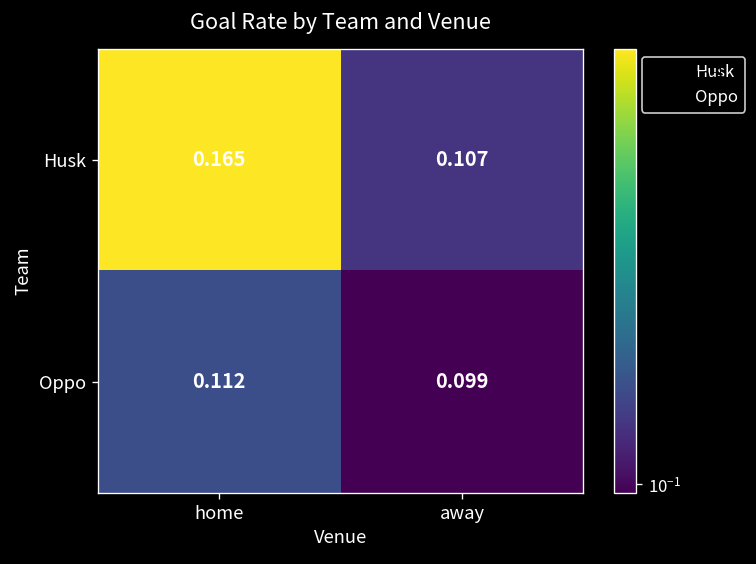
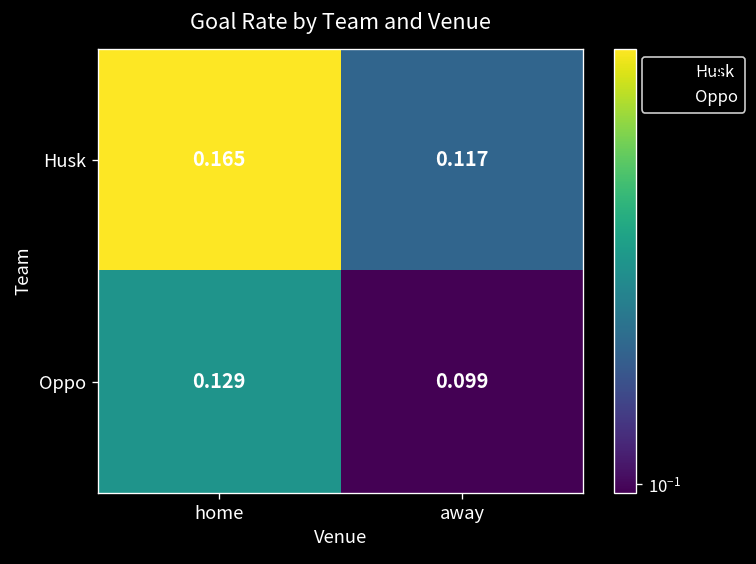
Husk, away: 0.107 -> 0.117
Oppo, home: 0.112 -> 0.129
